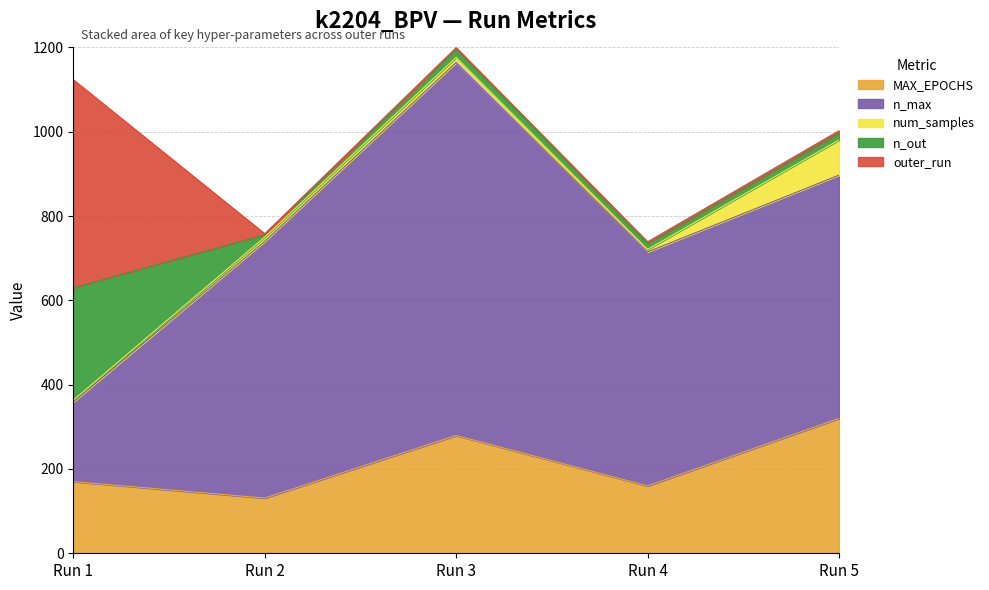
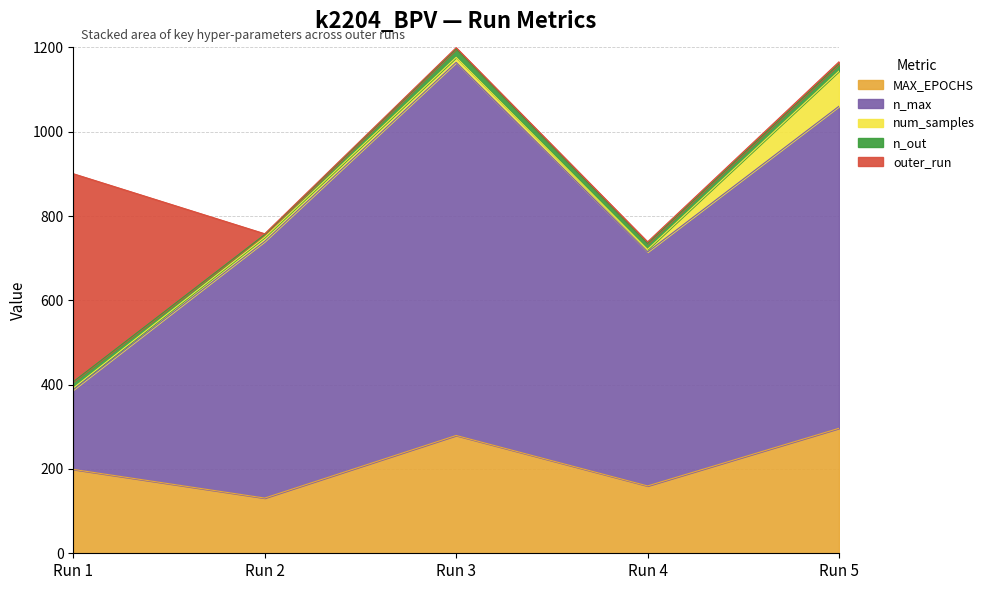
MAX_EPOCHS, Run 1: 170 -> 200
n_out, Run 1: 270 -> 20
MAX_EPOCHS, Run 5: 320 -> 300
n_max, Run 5: 580 -> 760
